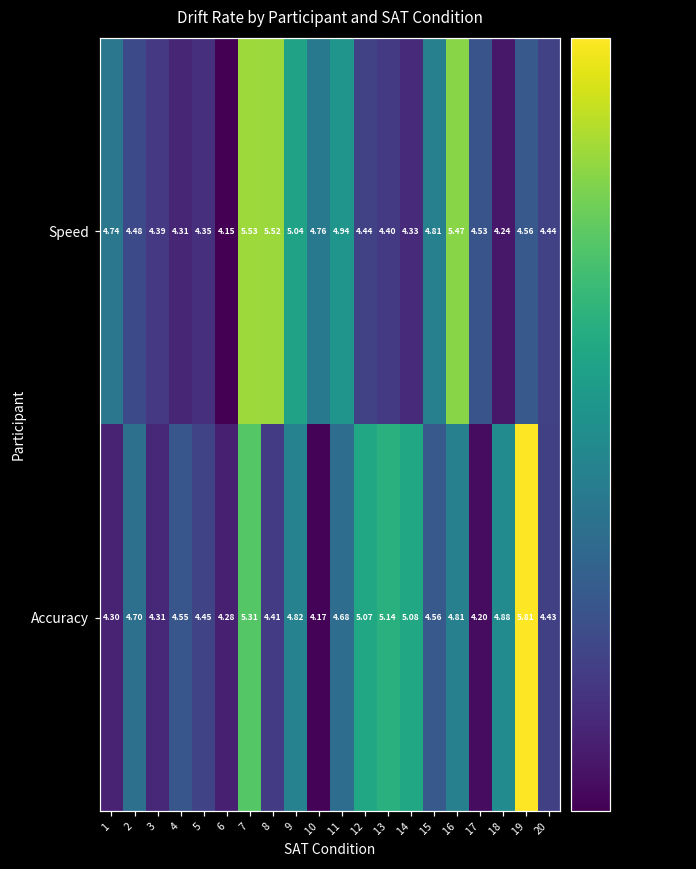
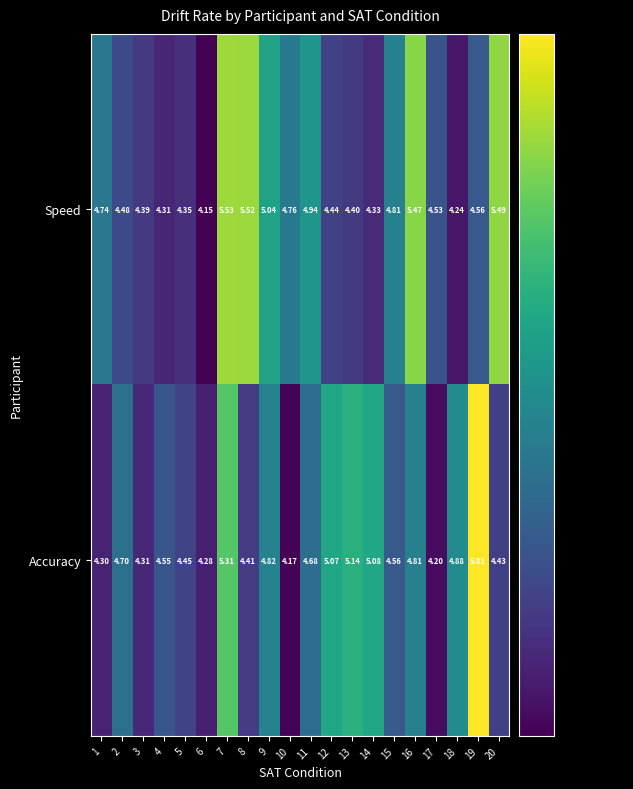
Speed, 20: 4.44 -> 5.49
